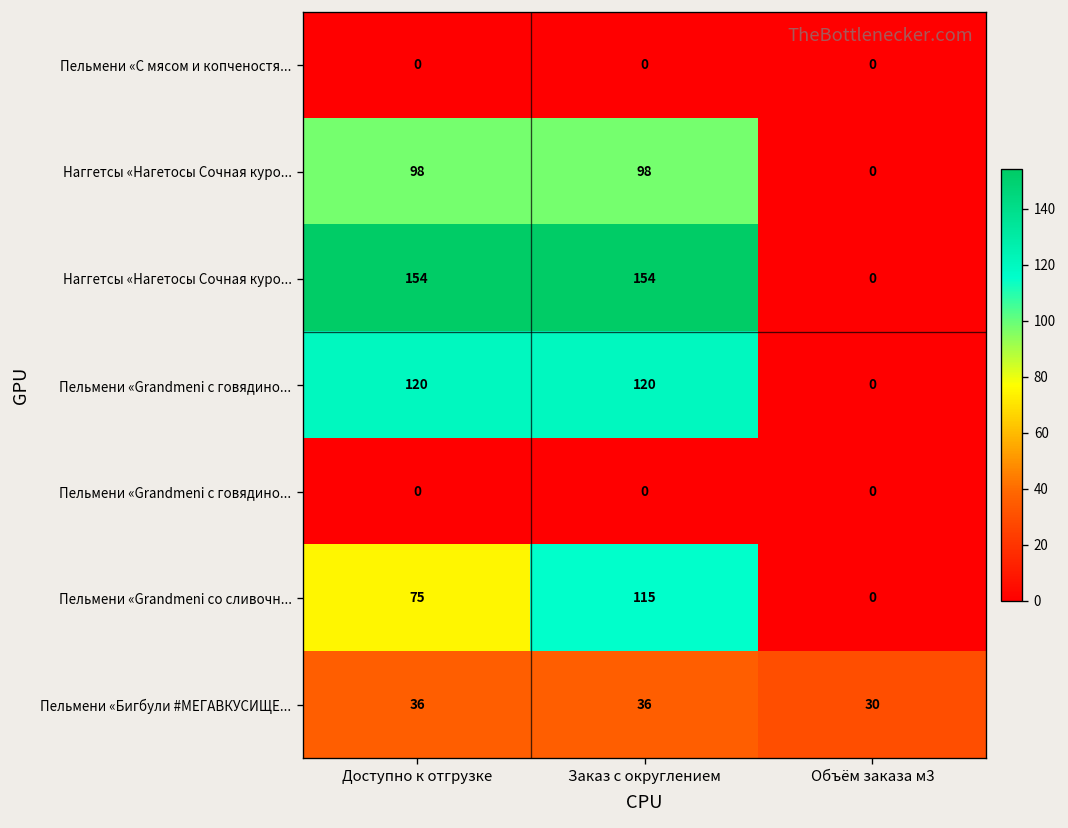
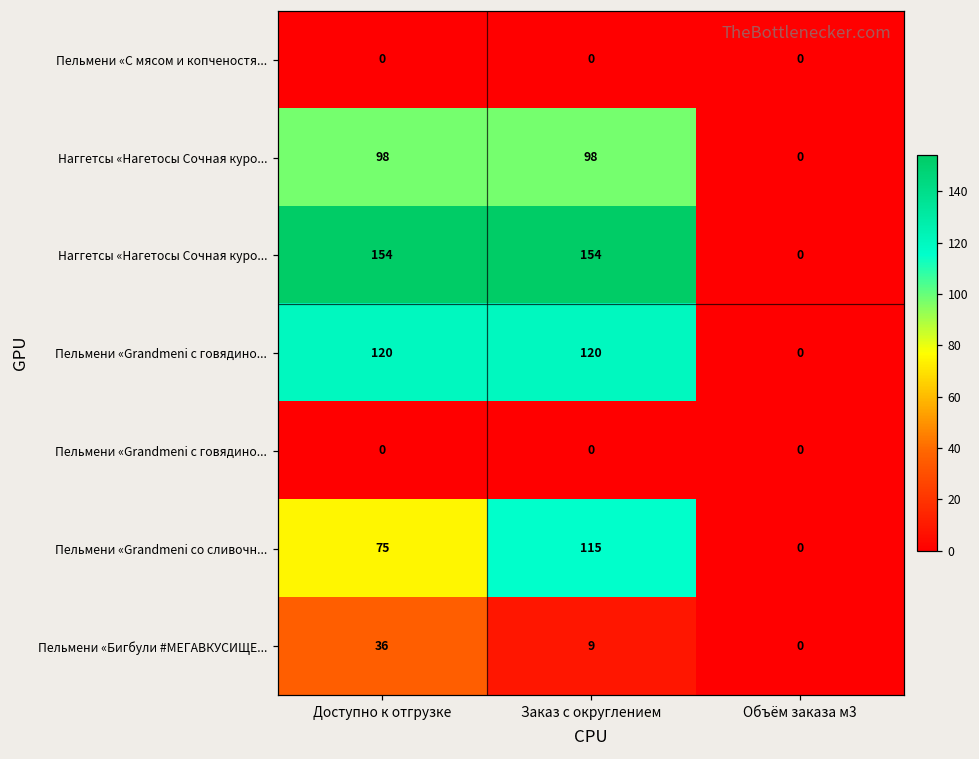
Пельмени «Бигбули #МЕГАВКУСИЩЕ..., Заказ с округлением: 36 -> 9
Пельмени «Бигбули #МЕГАВКУСИЩЕ..., Объём заказа м3: 30 -> 0
